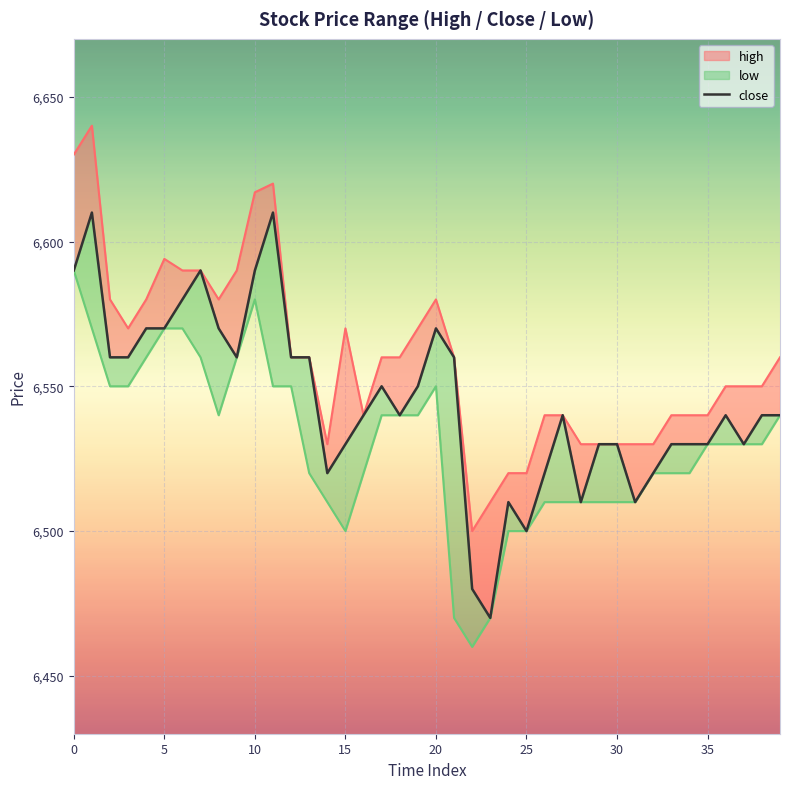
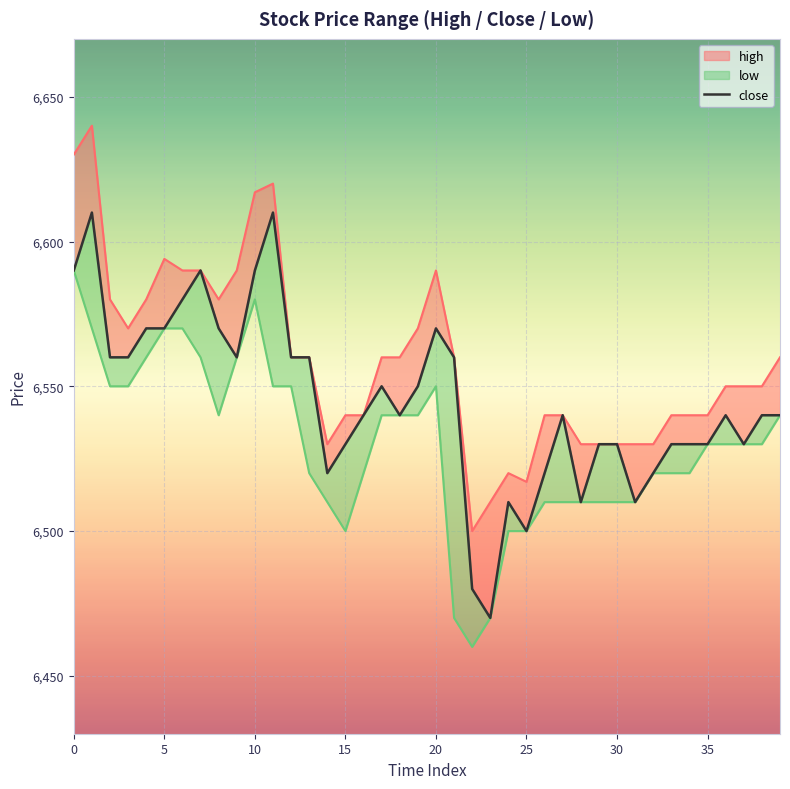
high, 15: 6,570 -> 6,540
high, 20: 6,580 -> 6,590
high, 25: 6,520 -> 6,517
